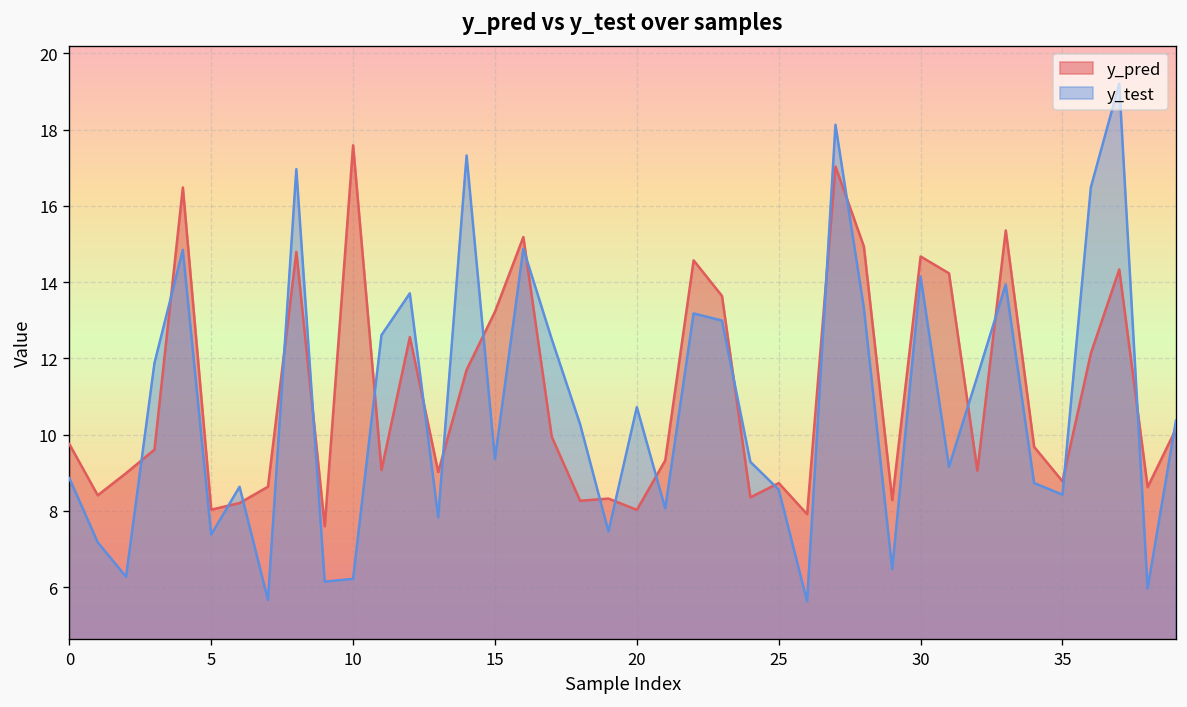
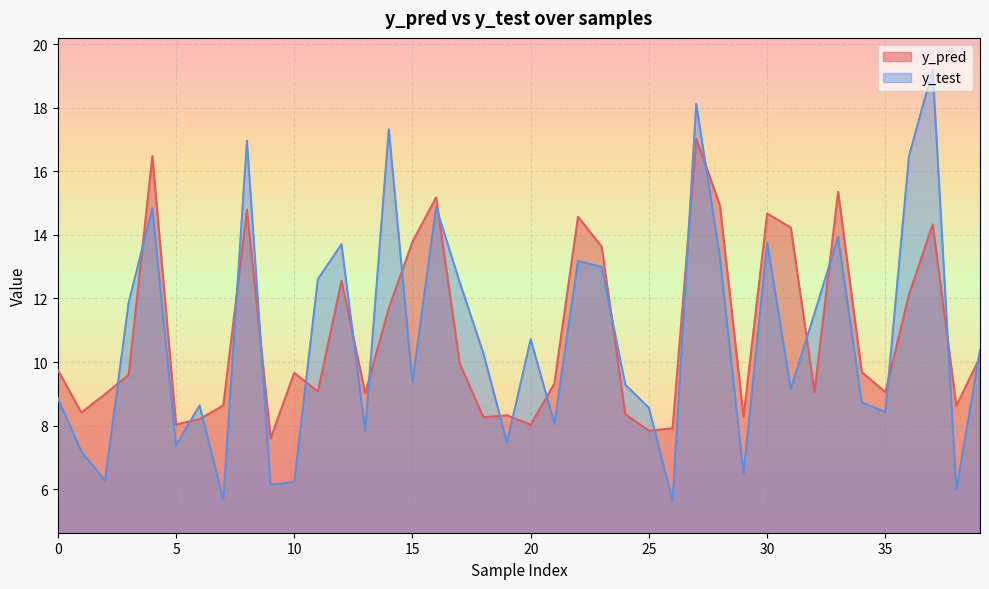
y_pred, 10: 17.6 -> 9.7
y_pred, 15: 13.2 -> 13.8
y_pred, 25: 8.7 -> 7.8
y_test, 30: 14.1 -> 13.8
y_pred, 35: 8.8 -> 9.1
